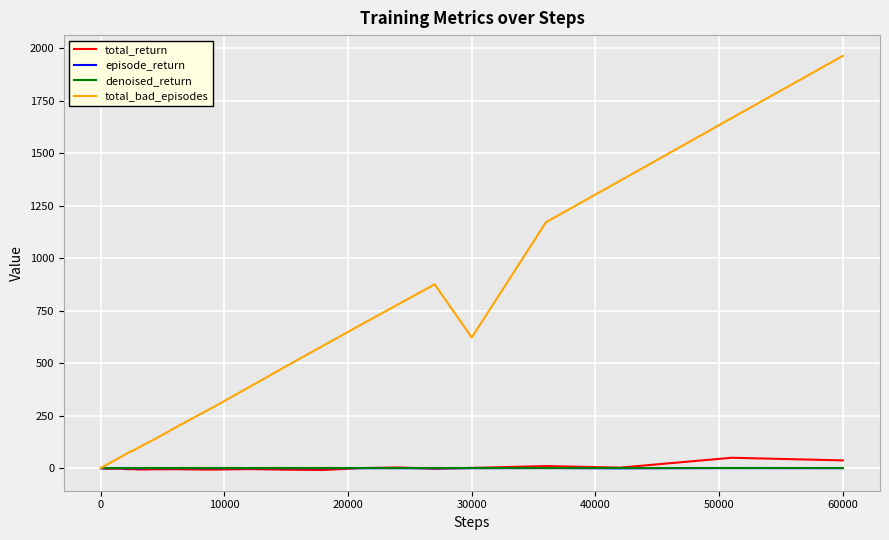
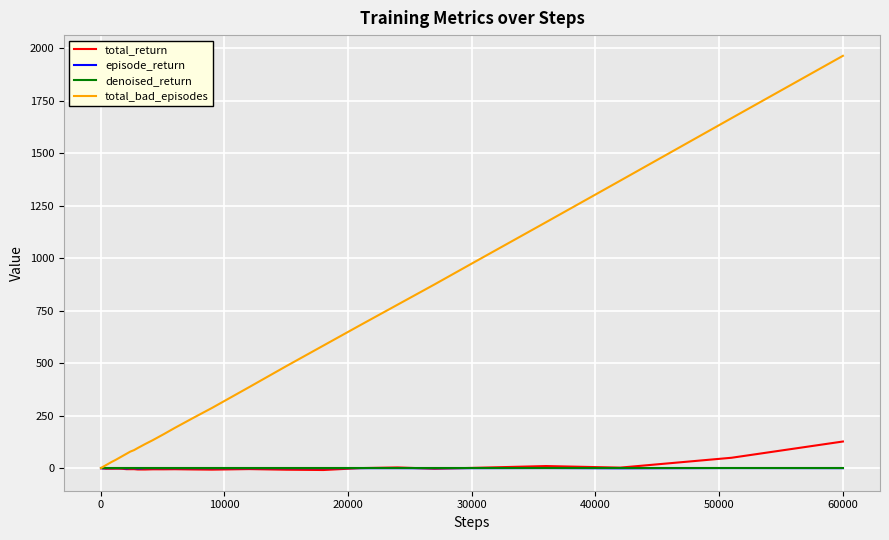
total_bad_episodes, 30000: 620 -> 980
total_return, 60000: 40 -> 130
